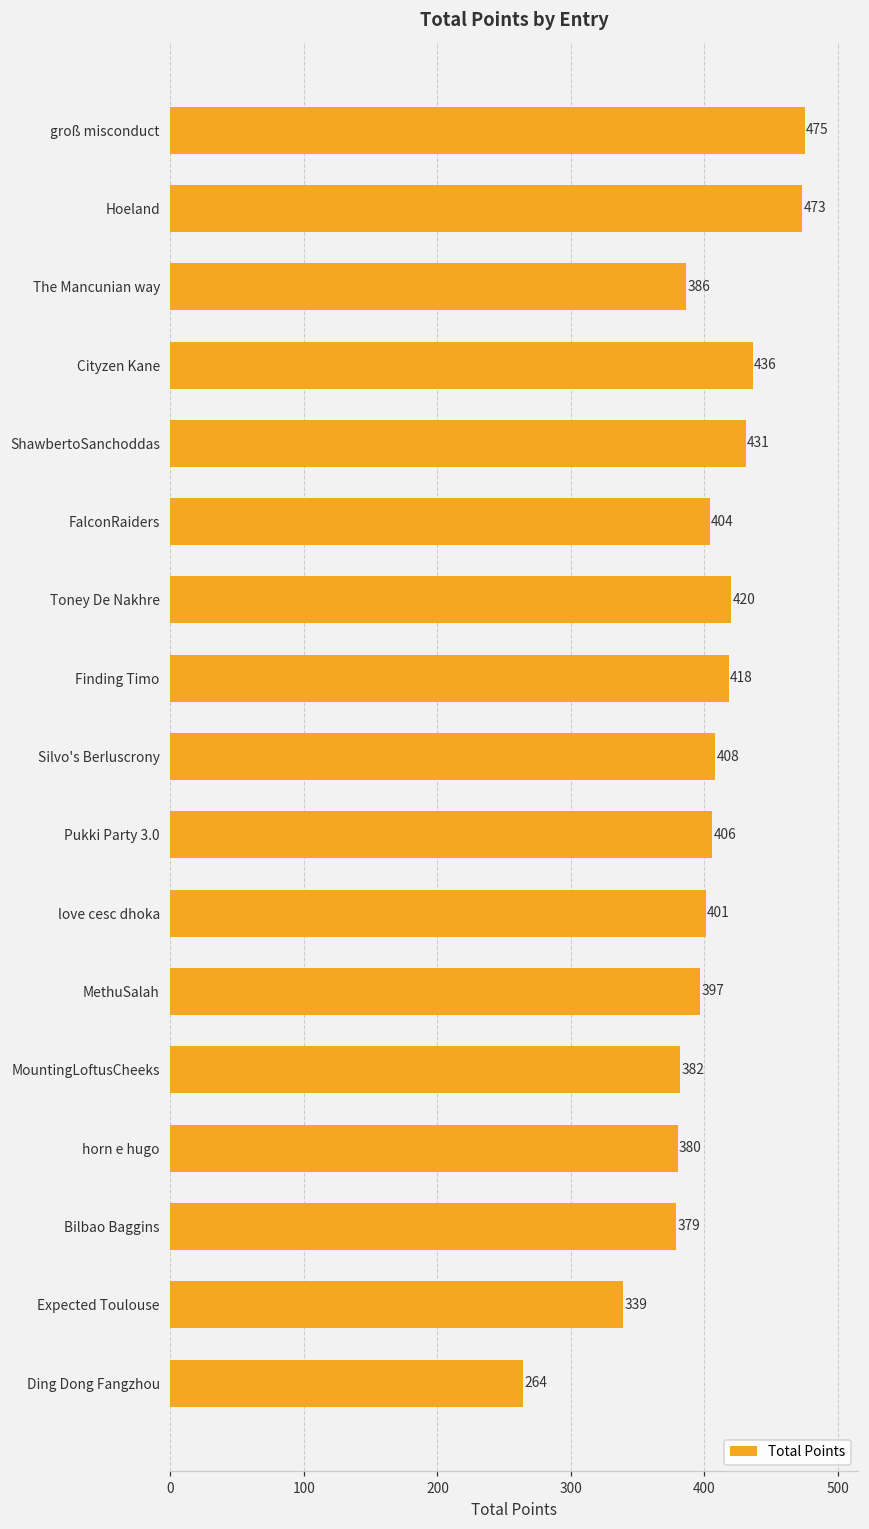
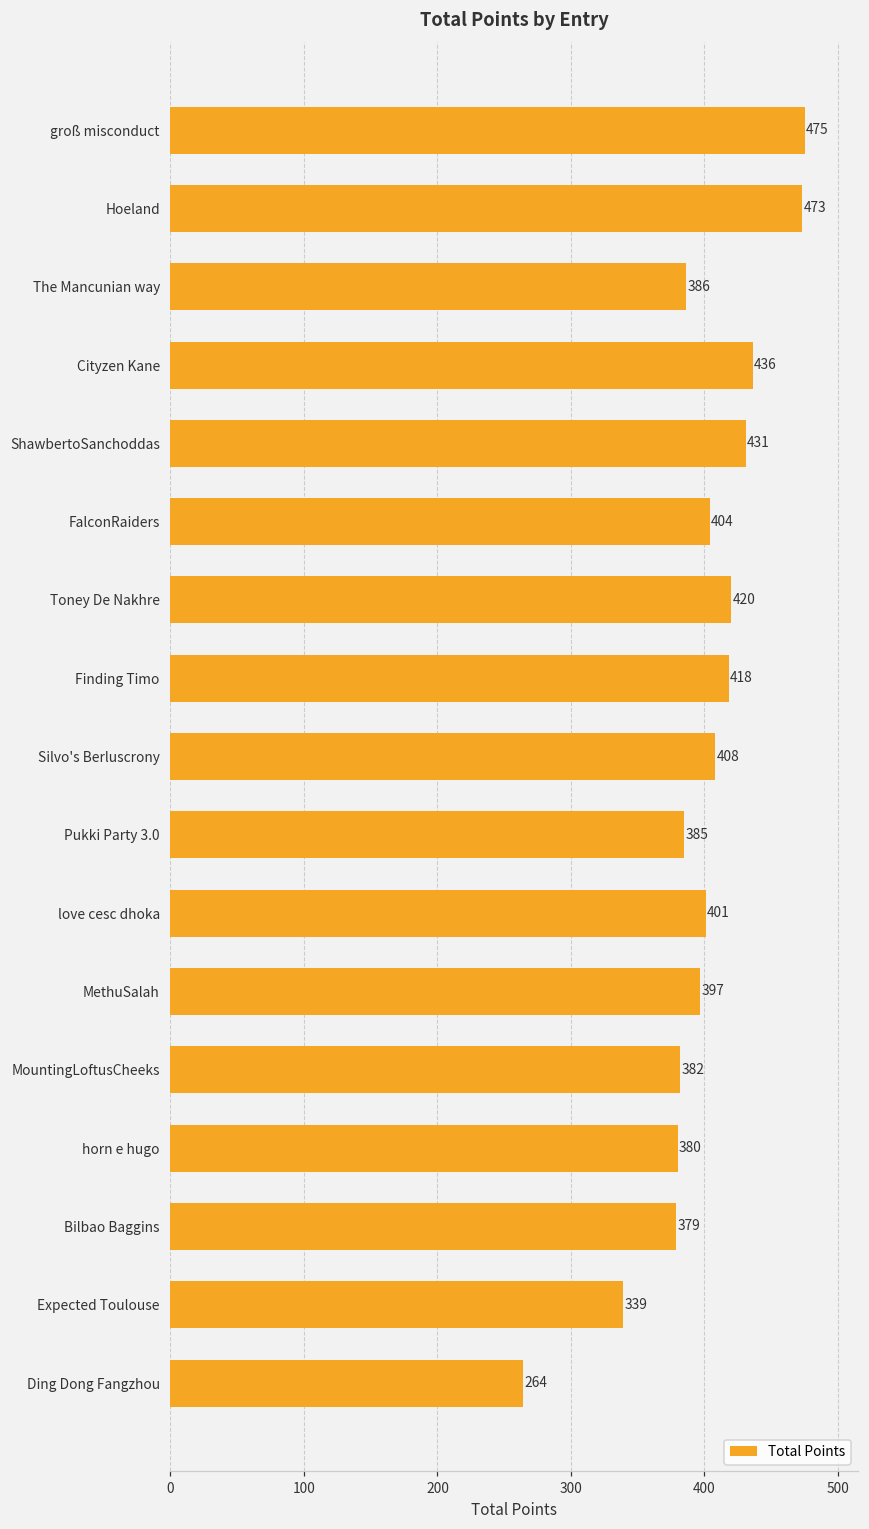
Pukki Party 3.0: 406 -> 385
